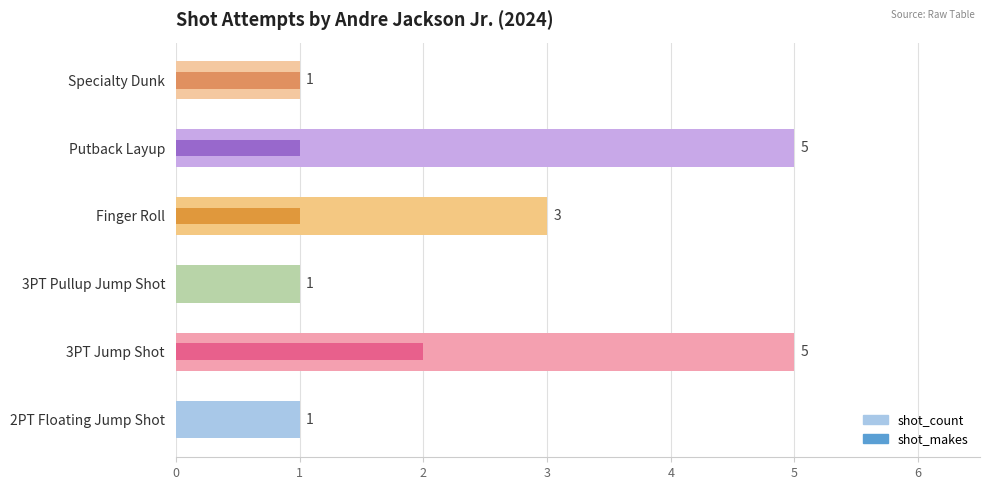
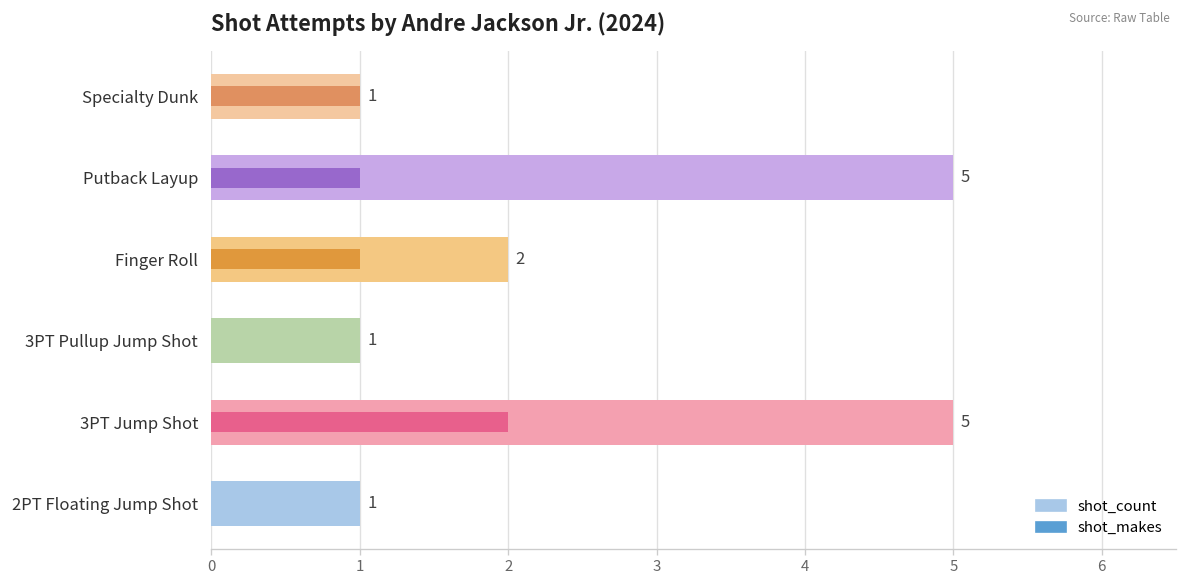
shot_count, Finger Roll: 3 -> 2
